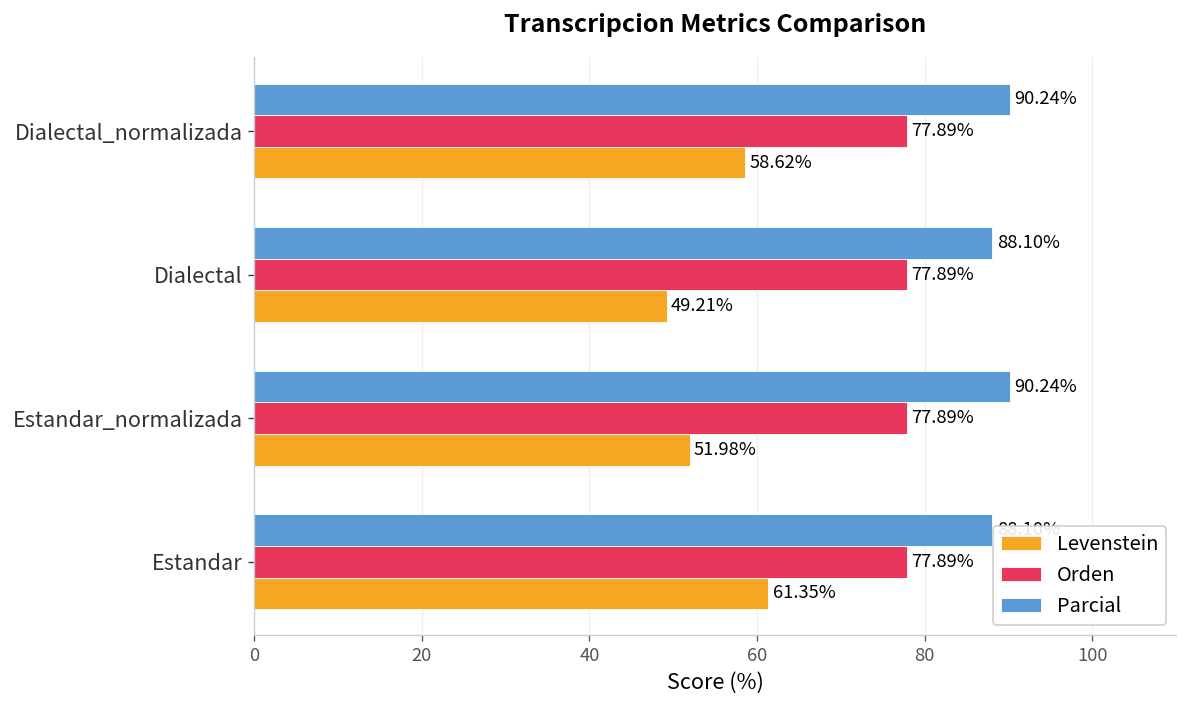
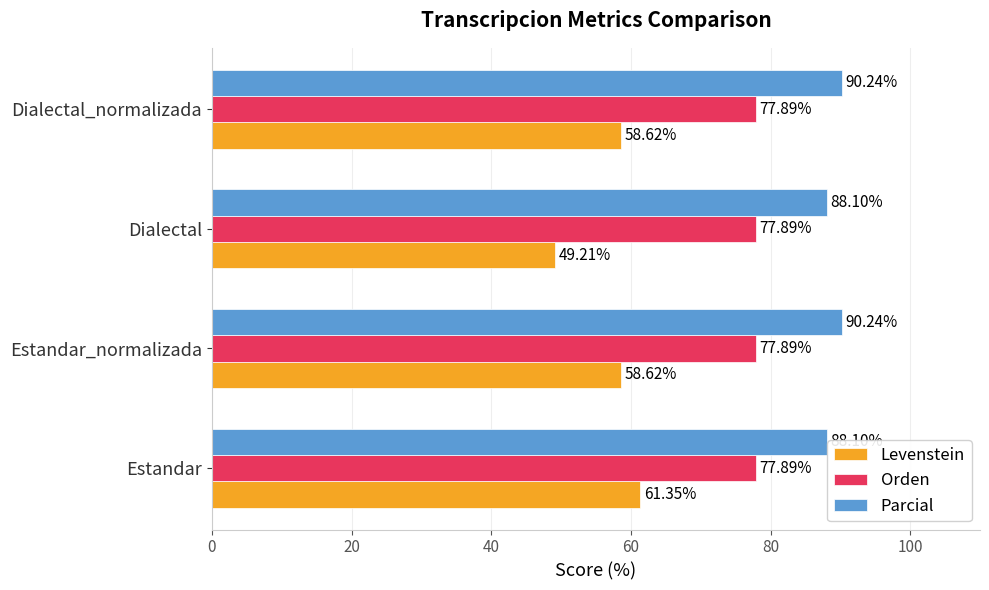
Levenstein, Estandar_normalizada: 51.98% -> 58.62%
